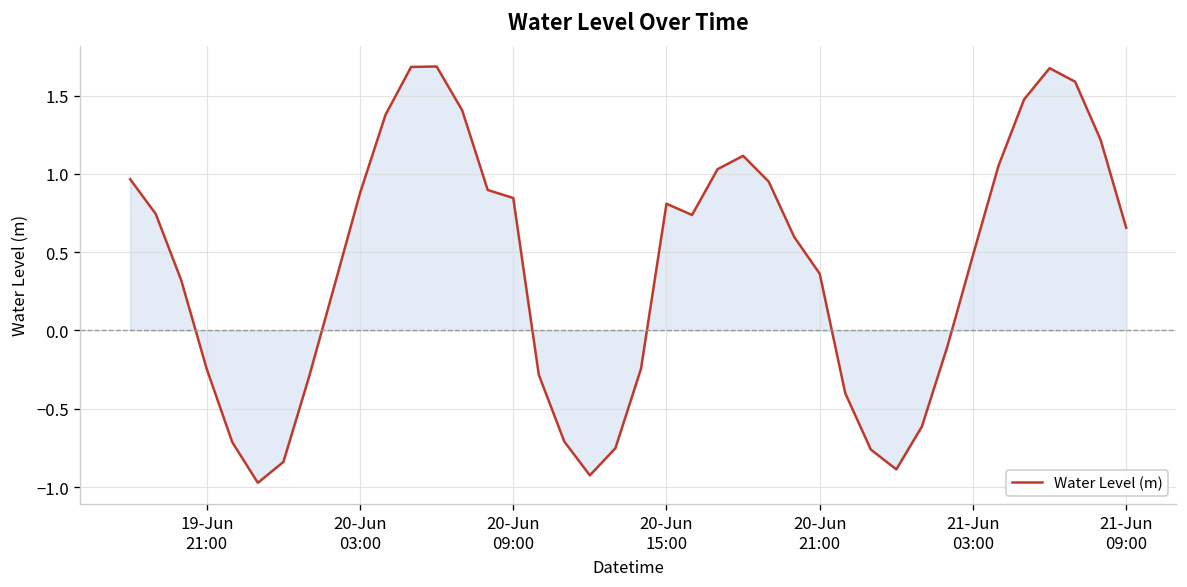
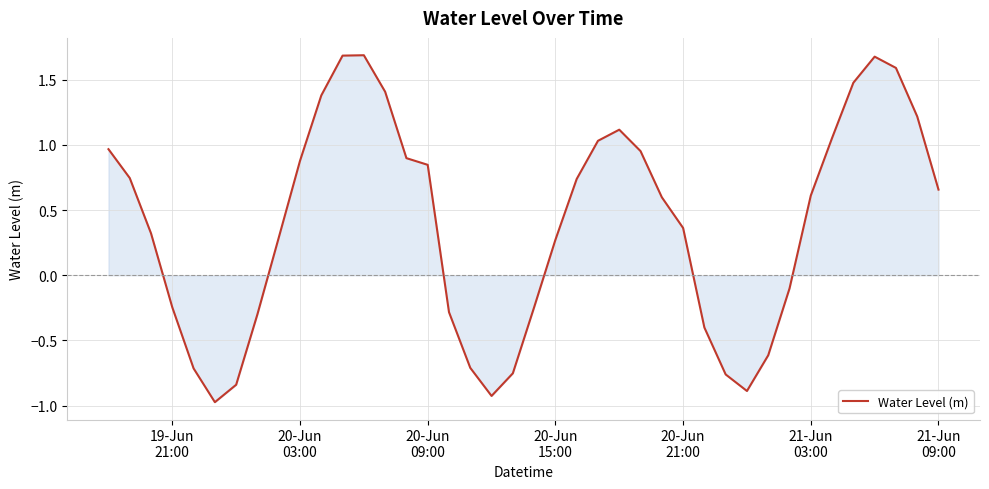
Water Level (m), 20-Jun 15:00: 0.81 -> 0.27
Water Level (m), 21-Jun 03:00: 0.48 -> 0.61
